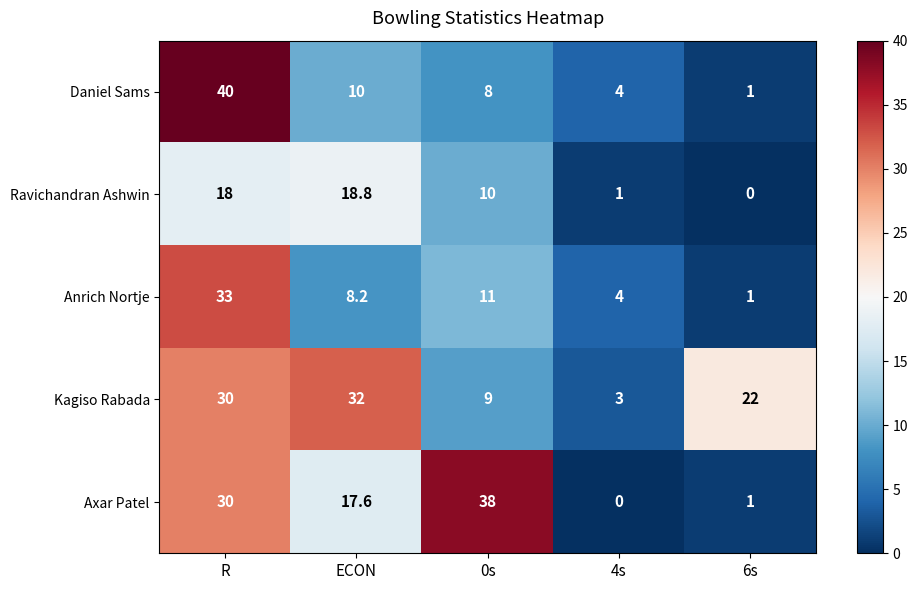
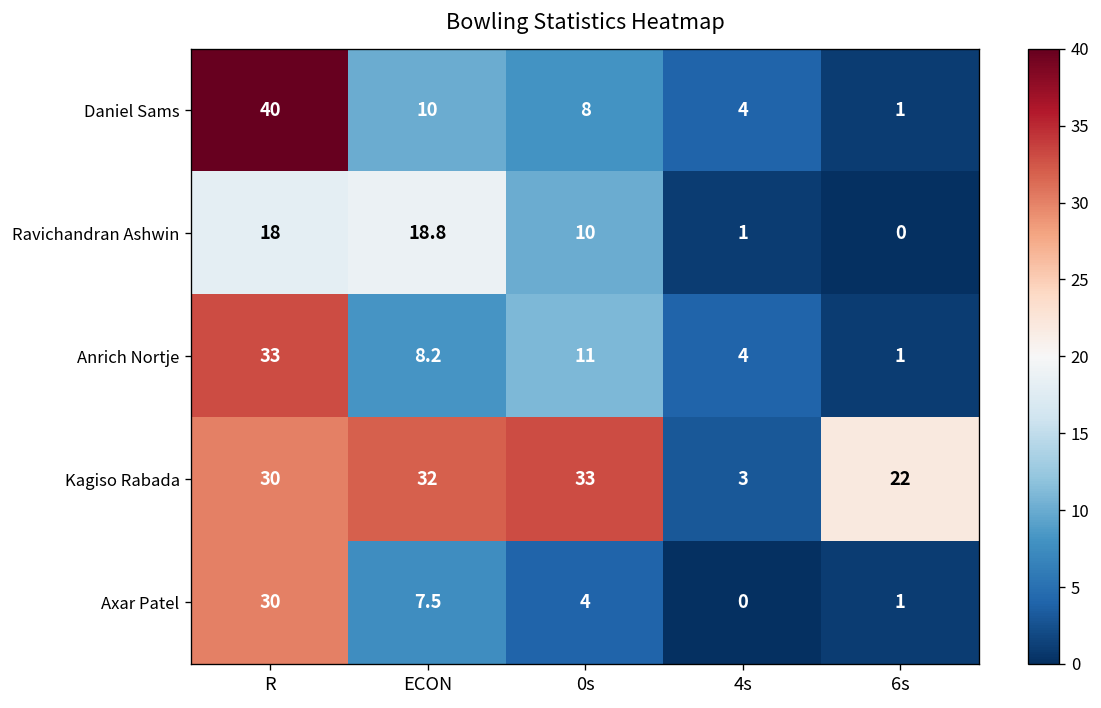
Kagiso Rabada, 0s: 9 -> 33
Axar Patel, ECON: 17.6 -> 7.5
Axar Patel, 0s: 38 -> 4
